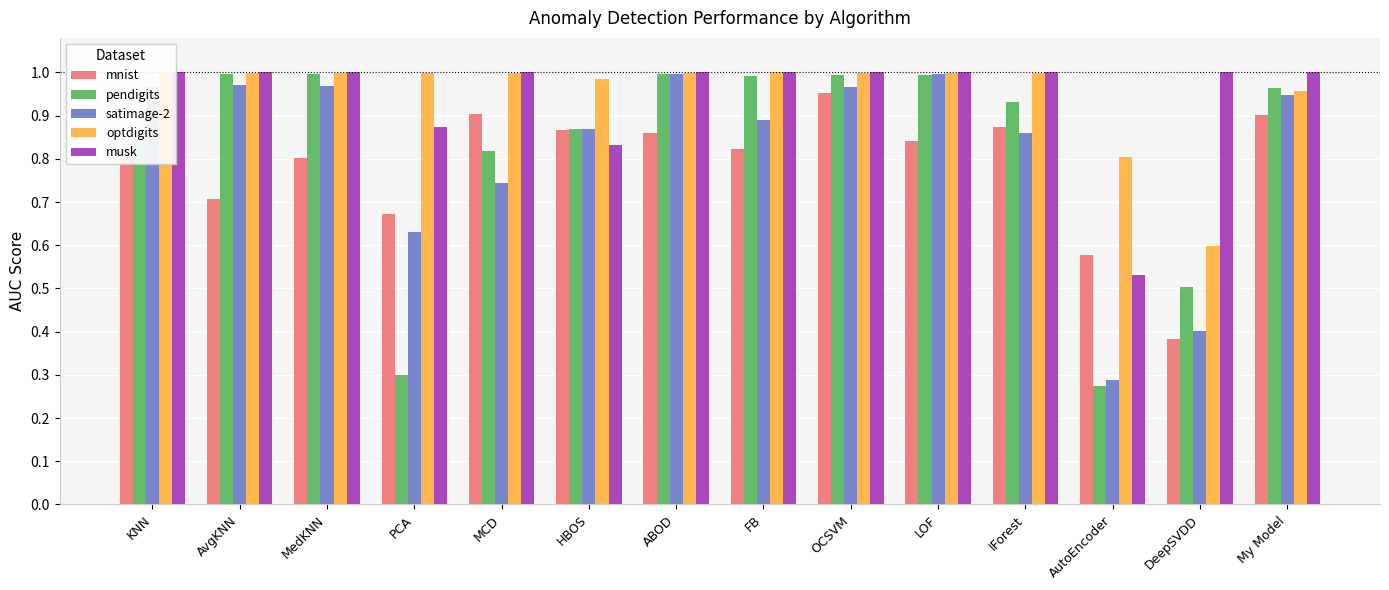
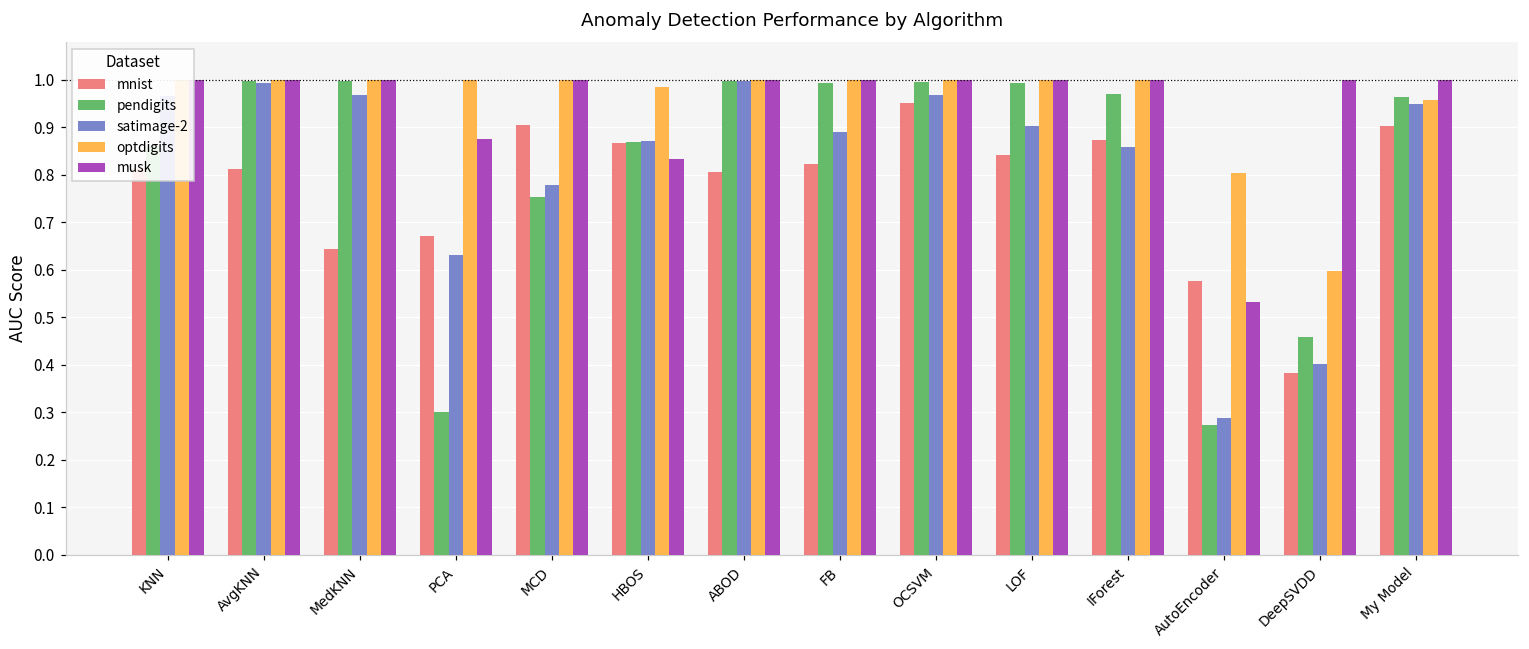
mnist, AvgKNN: 0.71 -> 0.81
satimage-2, AvgKNN: 0.97 -> 0.99
mnist, MedKNN: 0.80 -> 0.64
pendigits, MCD: 0.82 -> 0.75
satimage-2, MCD: 0.75 -> 0.78
mnist, ABOD: 0.86 -> 0.81
satimage-2, LOF: 1.00 -> 0.90
pendigits, IForest: 0.93 -> 0.97
pendigits, DeepSVDD: 0.50 -> 0.46
